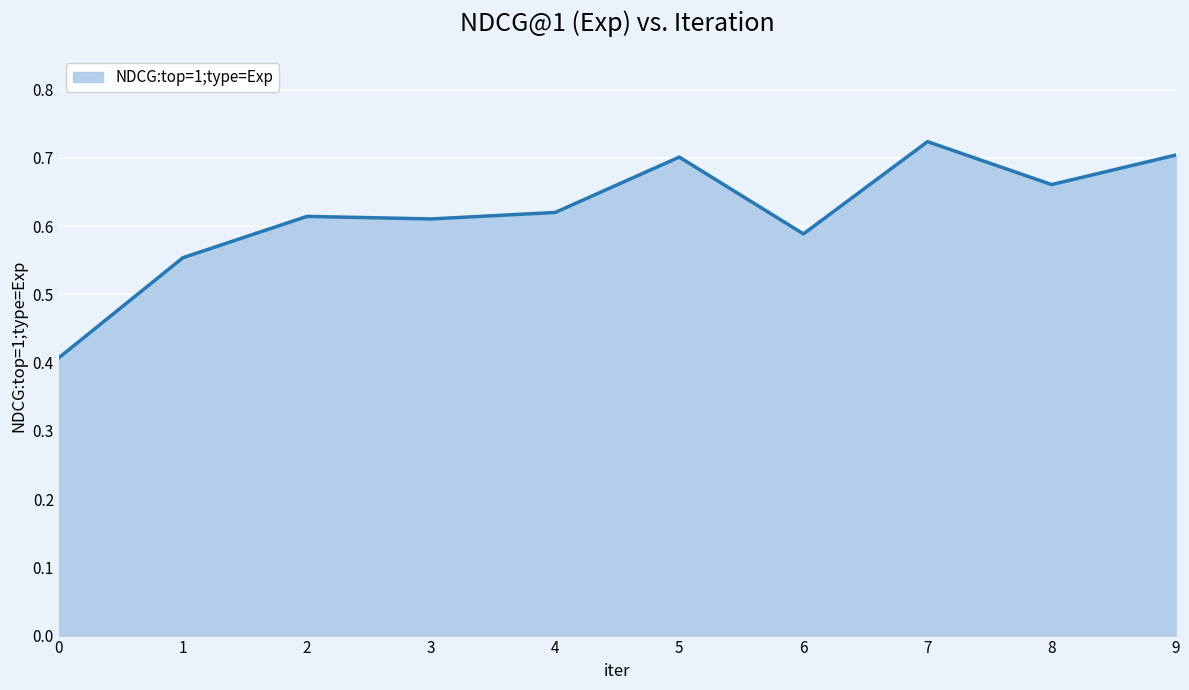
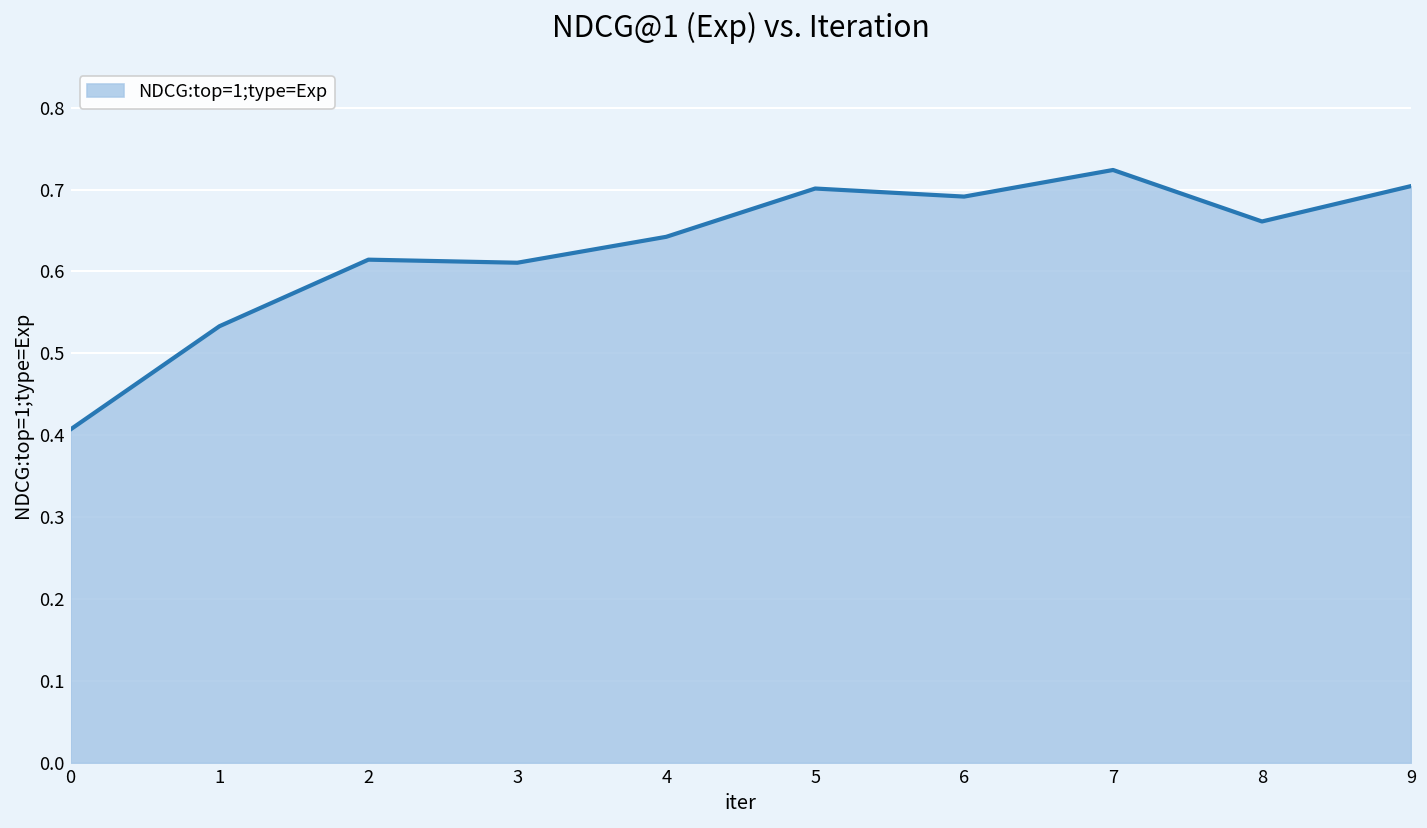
1: 0.55 -> 0.53
4: 0.62 -> 0.64
6: 0.59 -> 0.69
